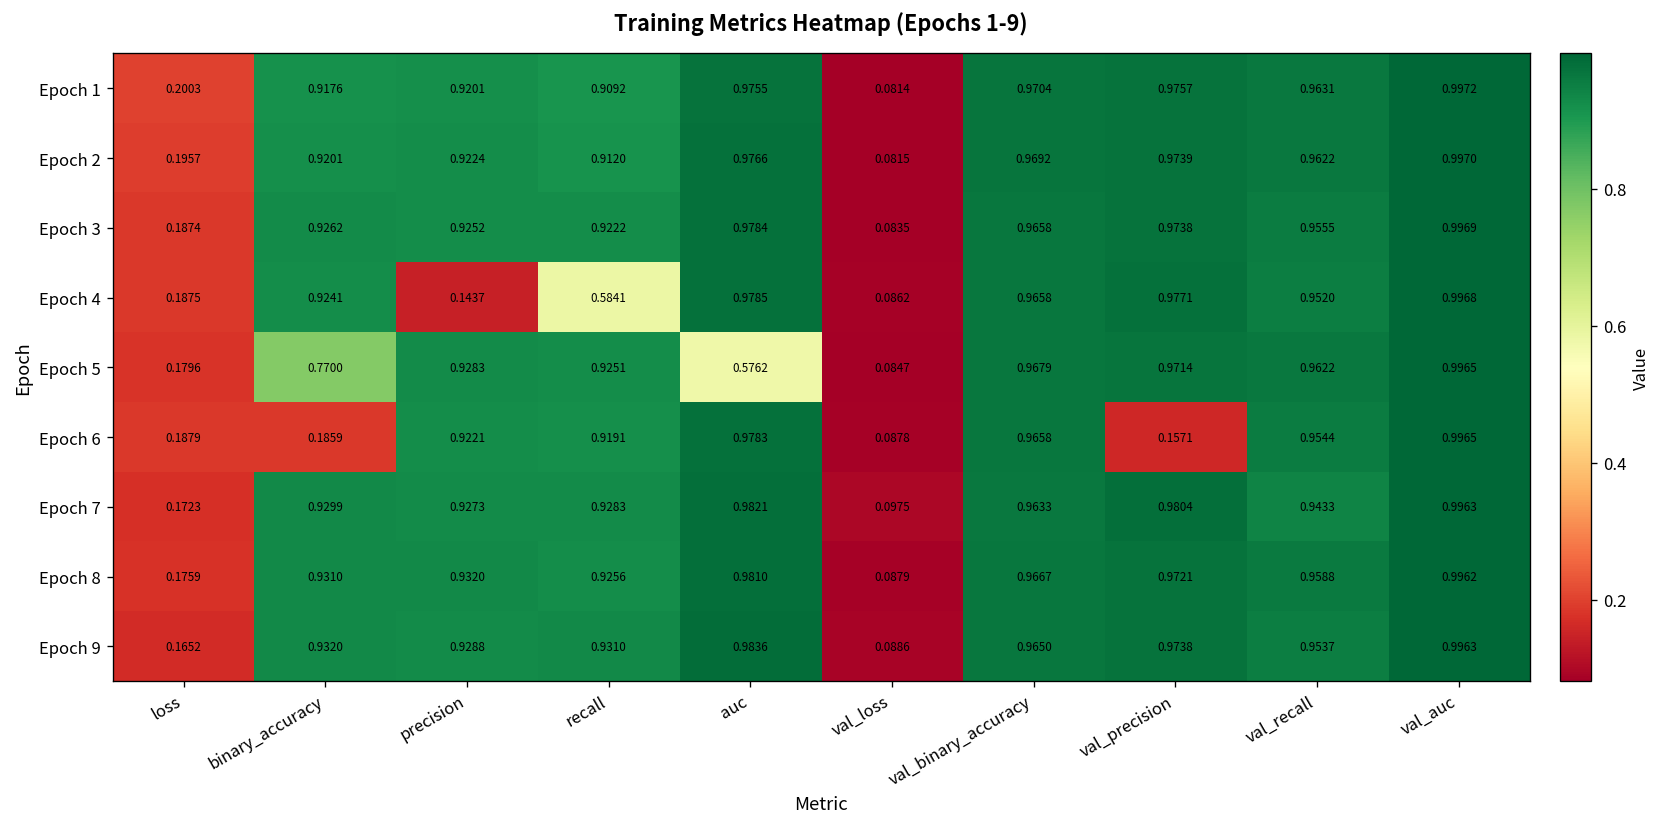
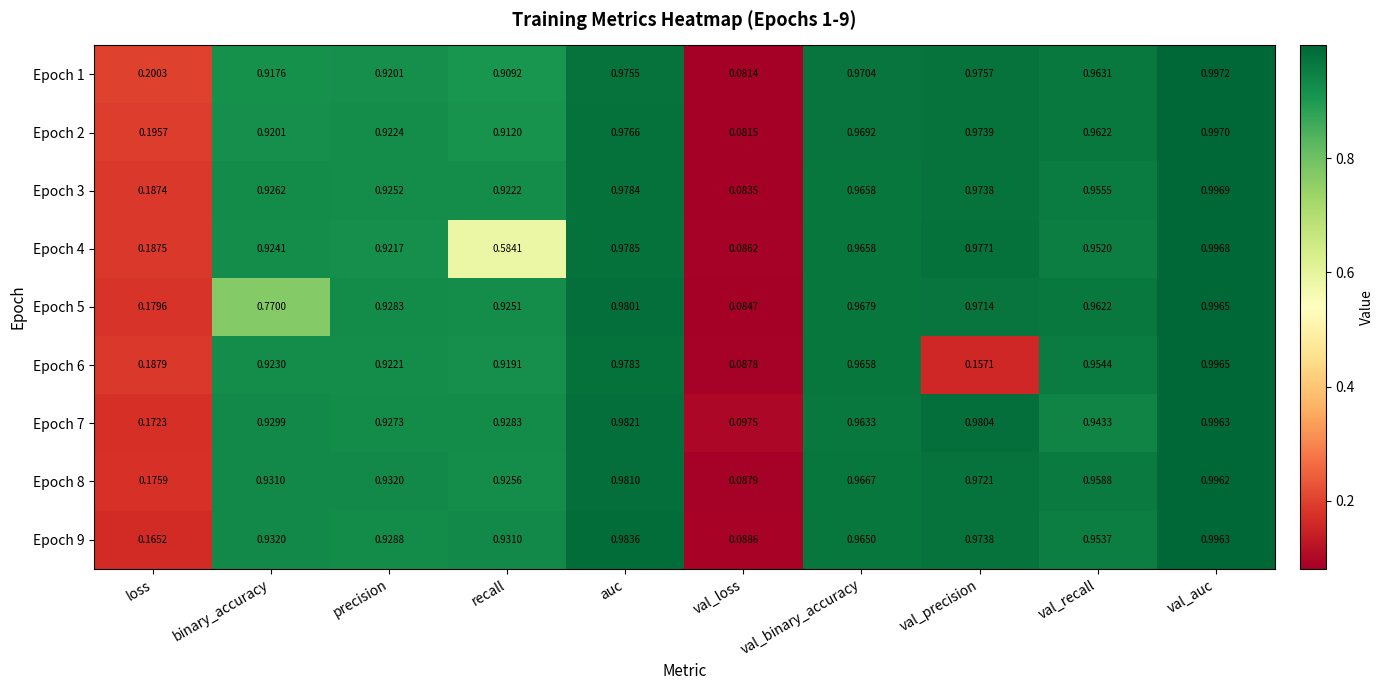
Epoch 4, precision: 0.1437 -> 0.9217
Epoch 5, auc: 0.5762 -> 0.9801
Epoch 6, binary_accuracy: 0.1859 -> 0.9230
